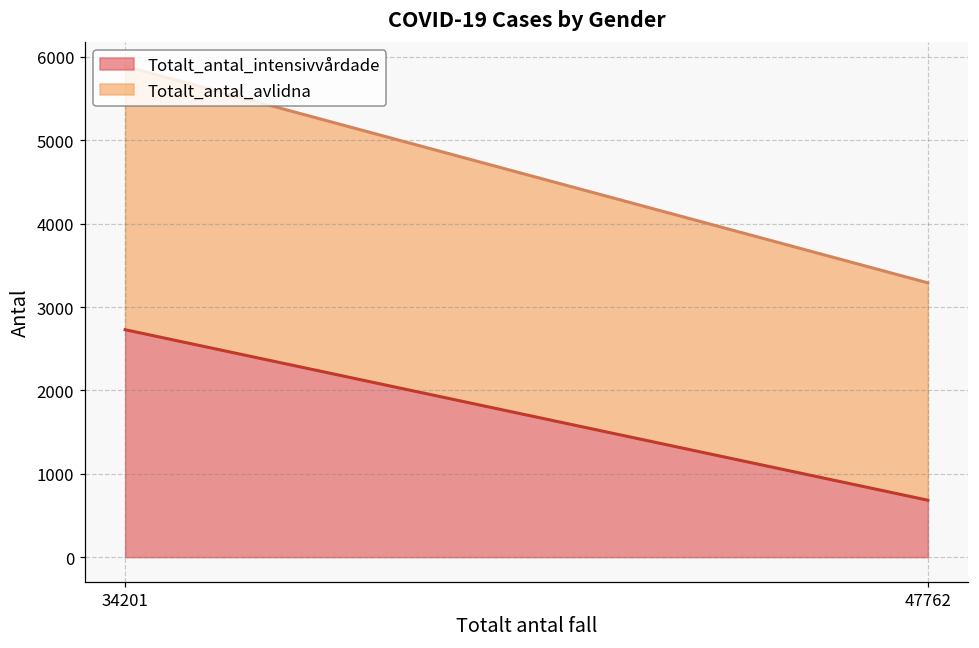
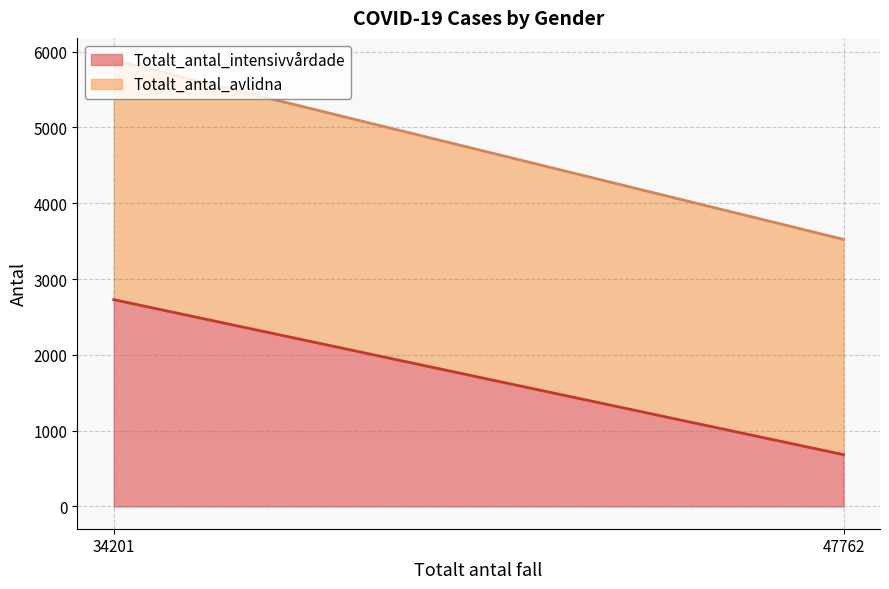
Totalt_antal_avlidna, 47762: 2600 -> 2800
